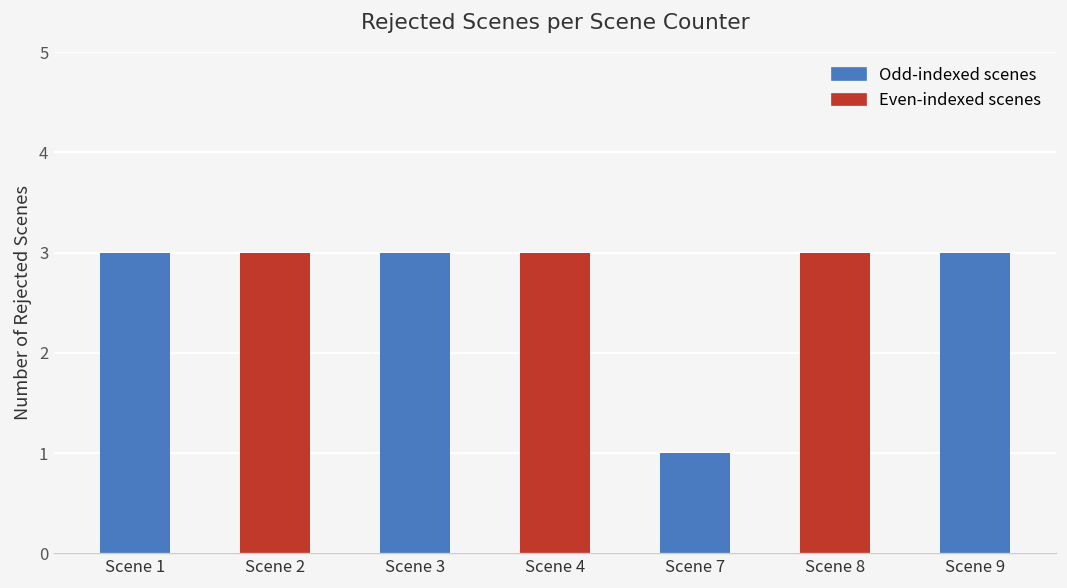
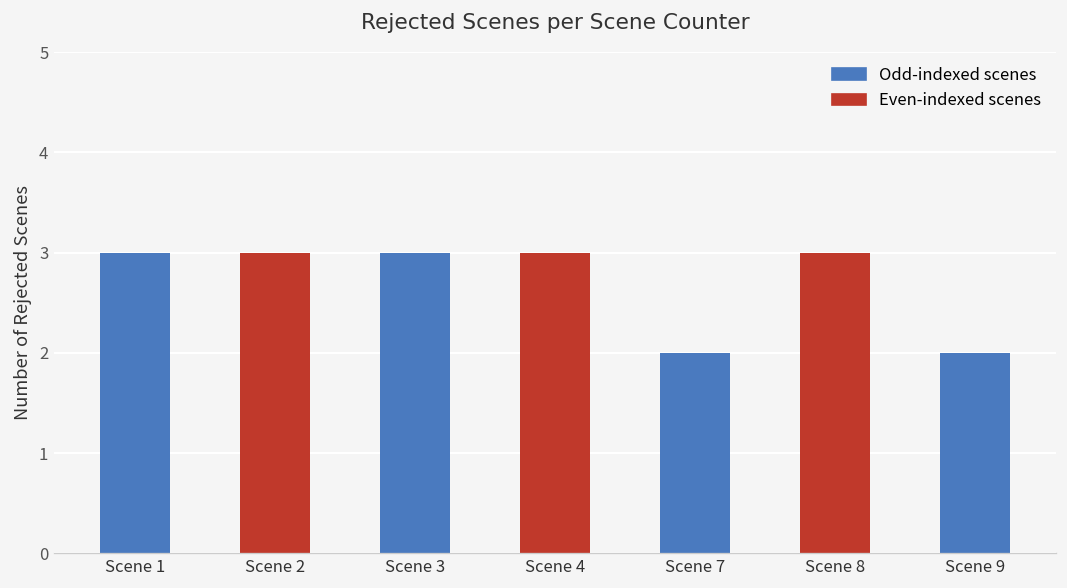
Scene 7: 1 -> 2
Scene 9: 3 -> 2
